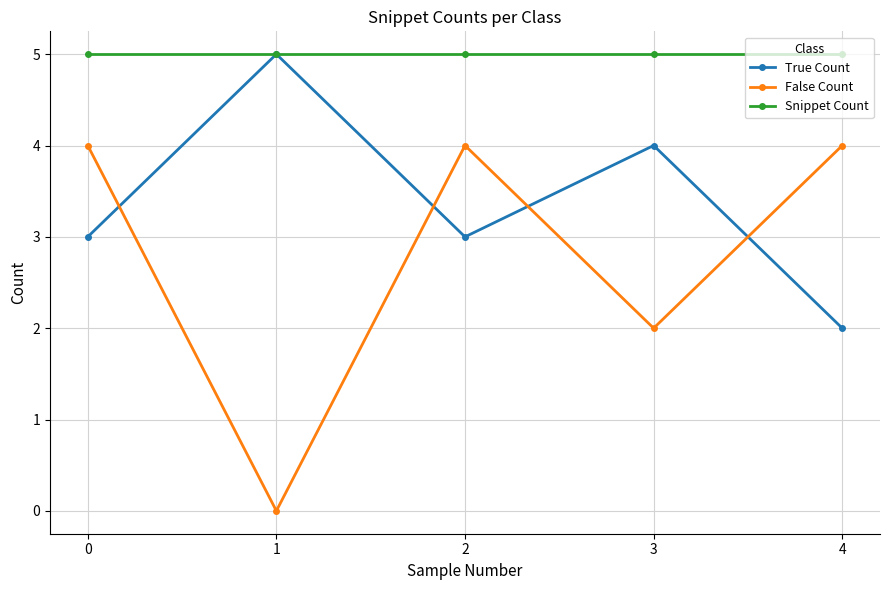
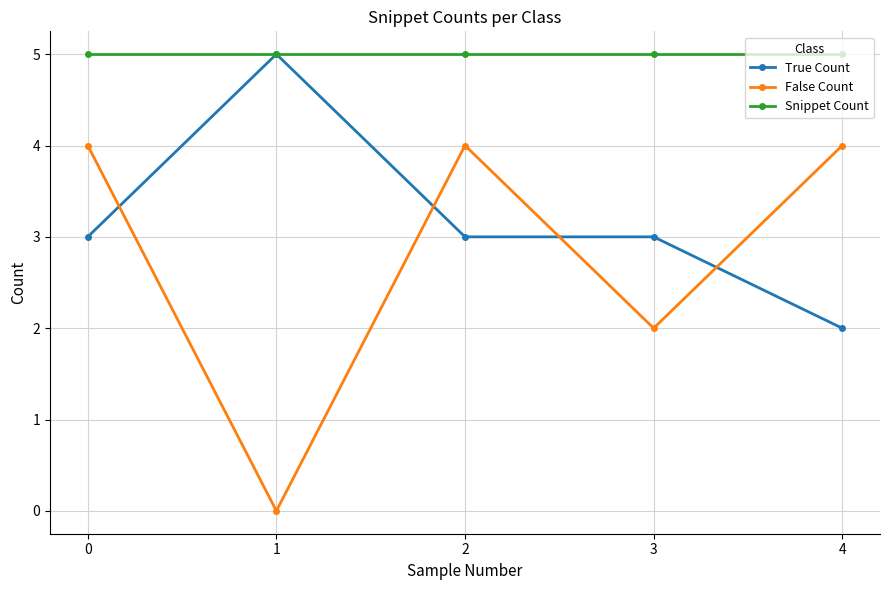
True Count, 3: 4 -> 3
